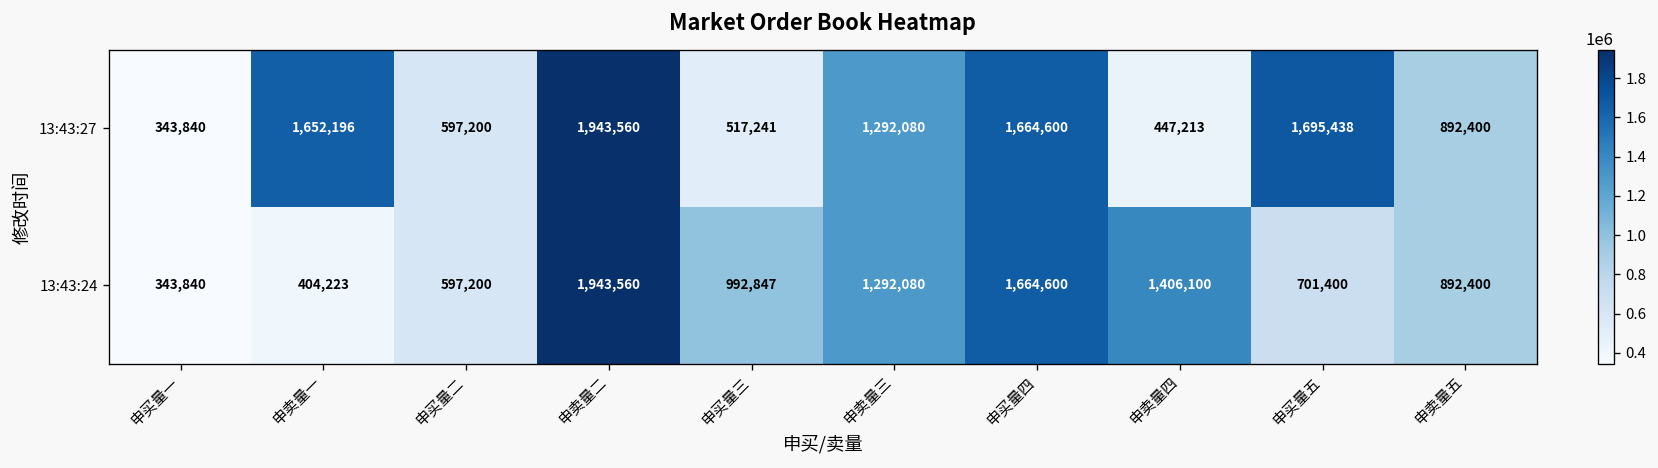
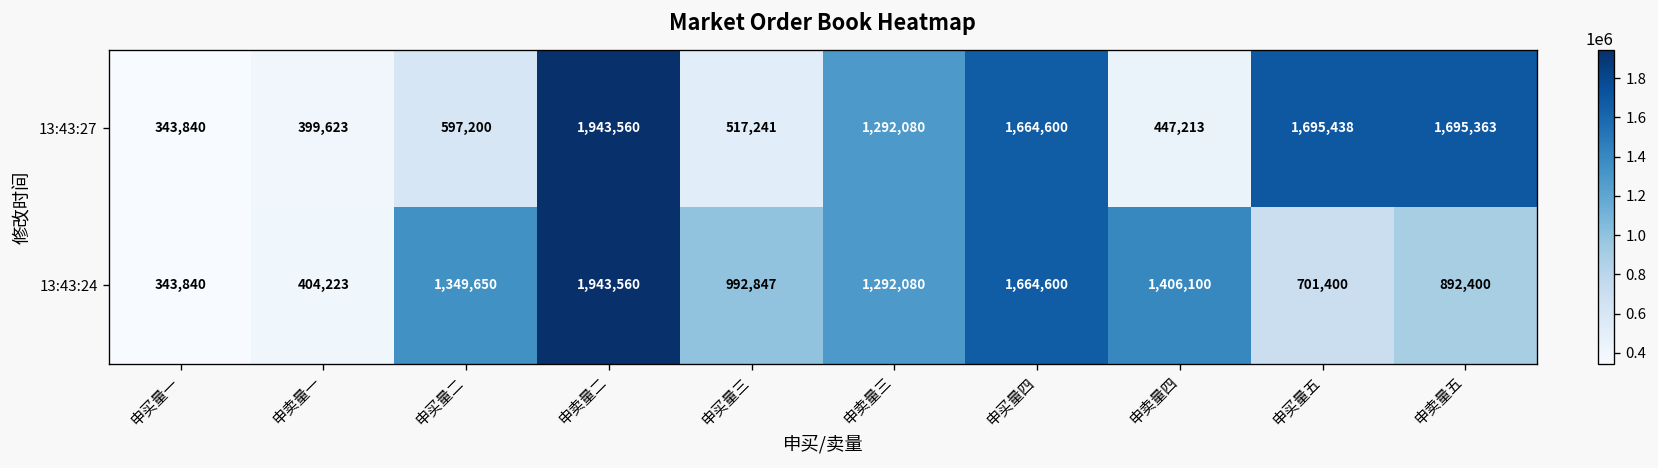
13:43:27, 申卖量一: 1,652,196 -> 399,623
13:43:27, 申卖量五: 892,400 -> 1,695,363
13:43:24, 申买量二: 597,200 -> 1,349,650
